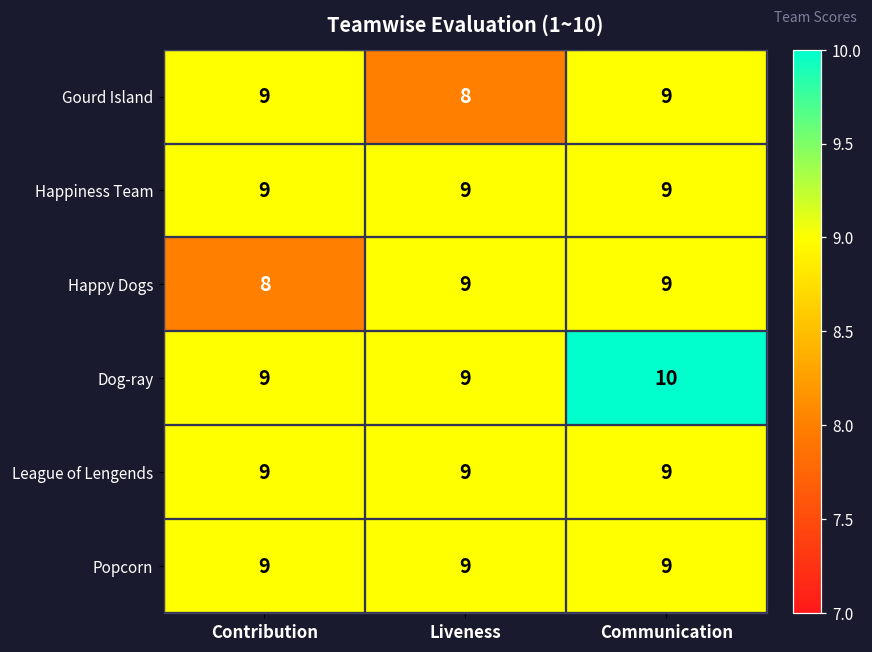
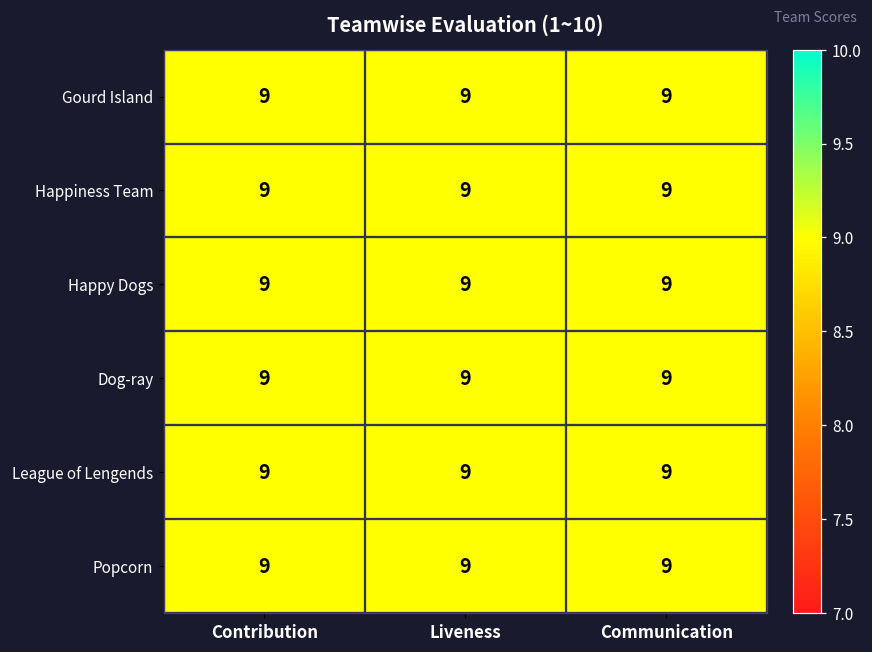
Gourd Island, Liveness: 8 -> 9
Happy Dogs, Contribution: 8 -> 9
Dog-ray, Communication: 10 -> 9
